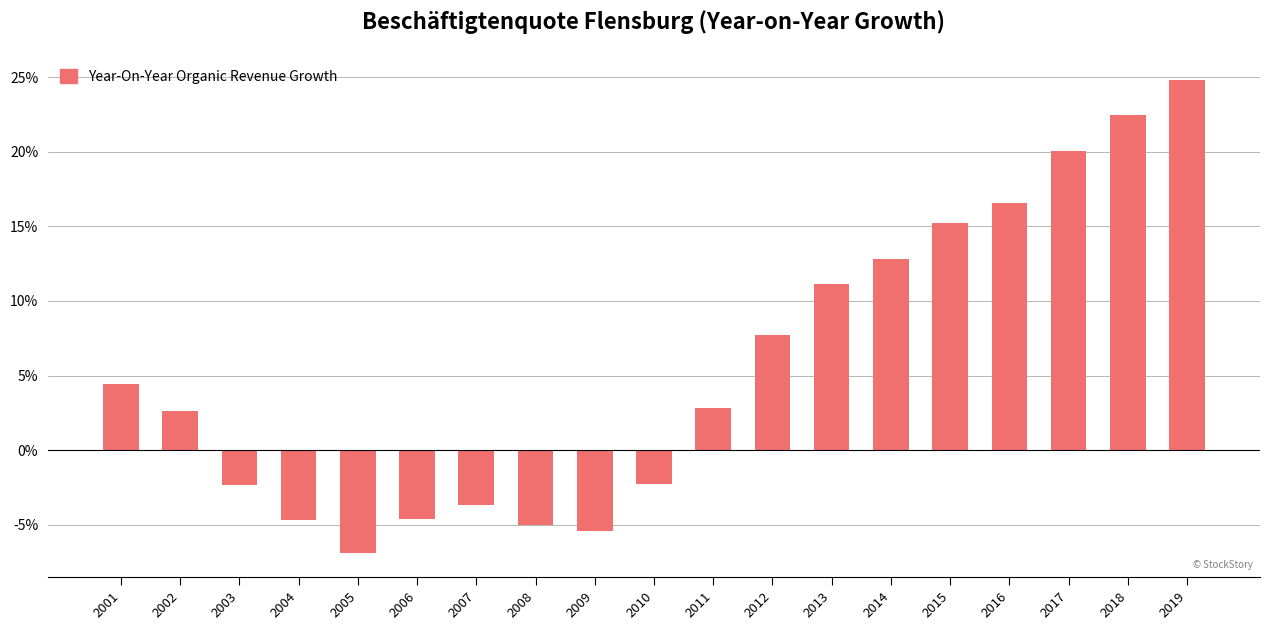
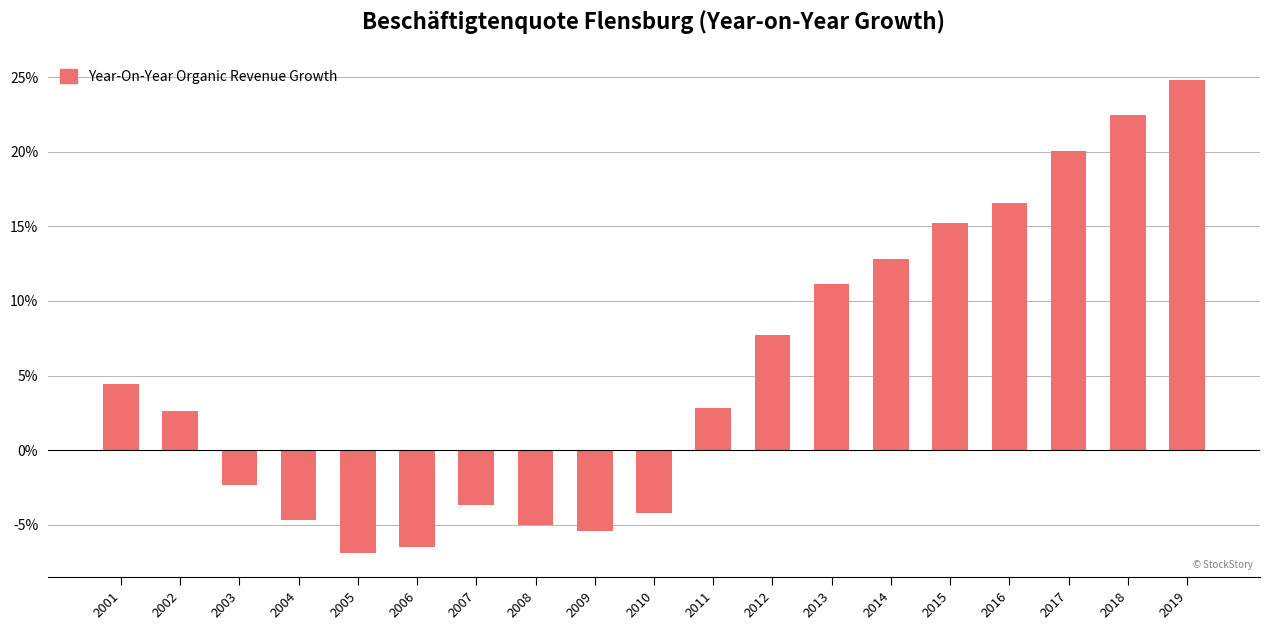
2006: -4.6% -> -6.5%
2010: -2.2% -> -4.2%
